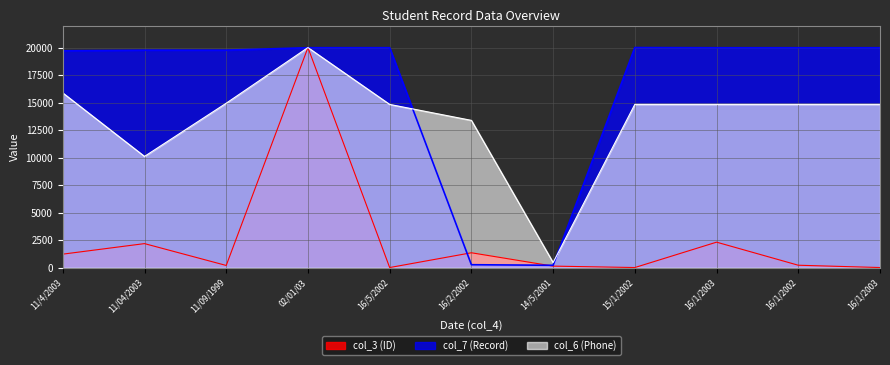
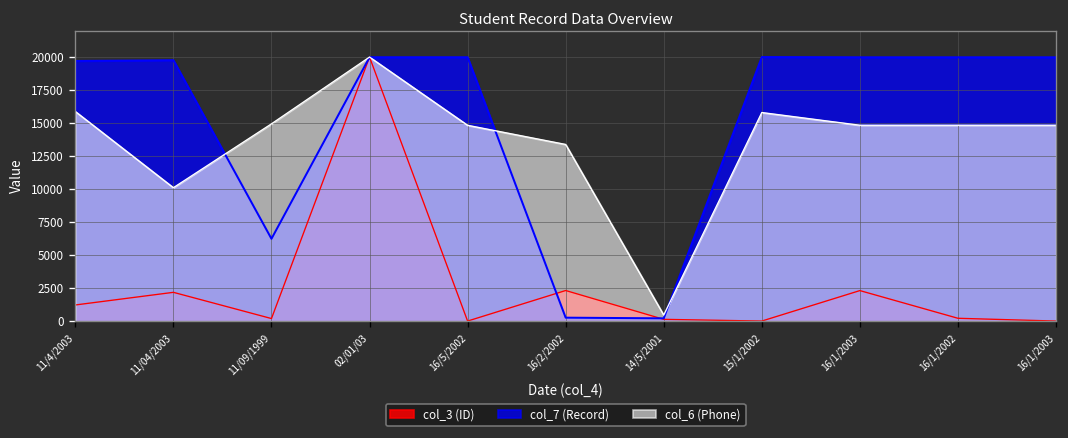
col_7 (Record), 11/09/1999: 19800 -> 6200
col_3 (ID), 16/2/2002: 1400 -> 2300
col_6 (Phone), 15/1/2002: 14800 -> 15800
